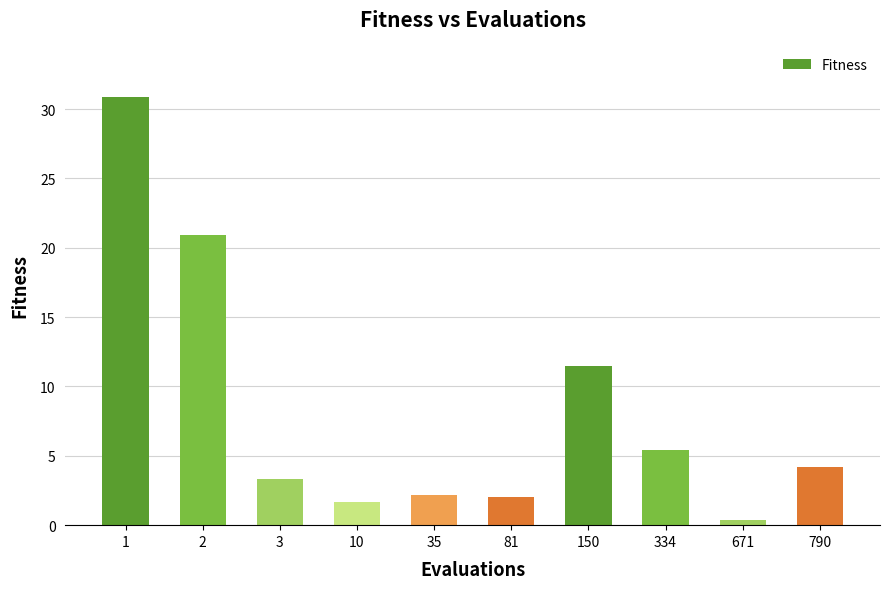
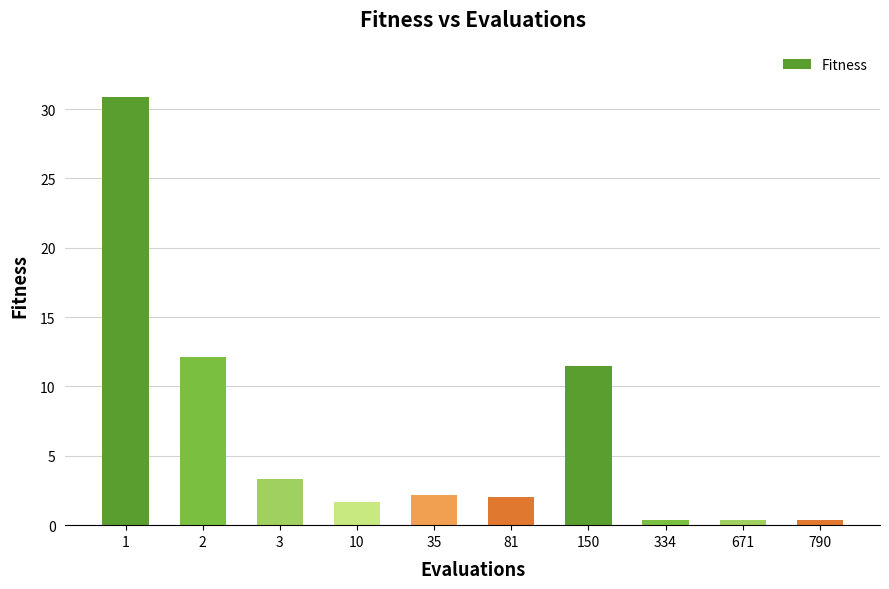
2: 21.0 -> 12.1
334: 5.4 -> 0.4
790: 4.2 -> 0.4
